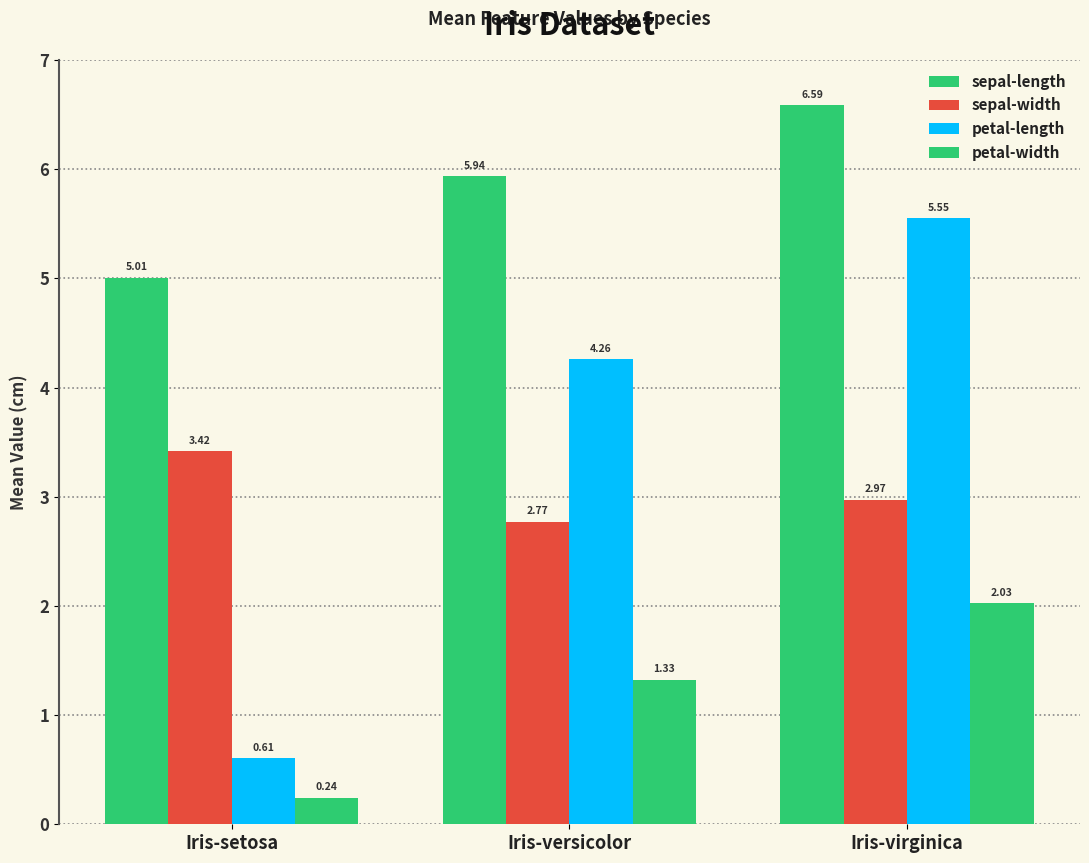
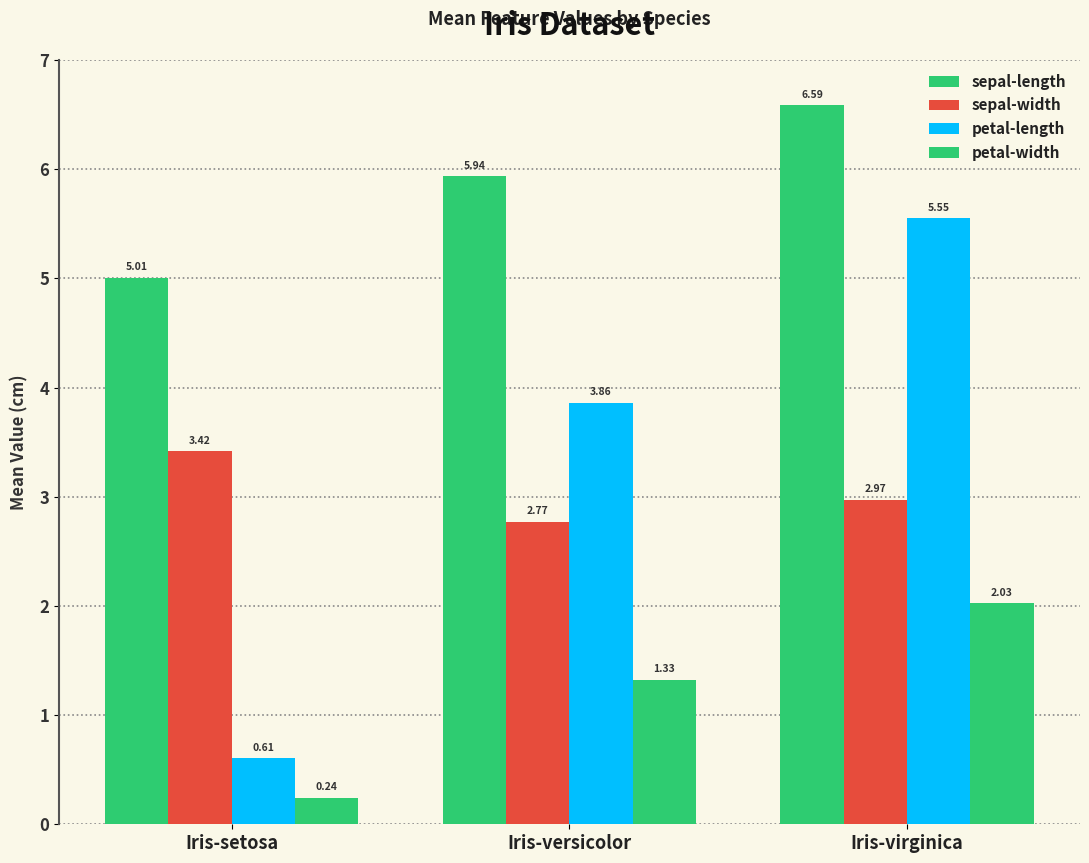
petal-length, Iris-versicolor: 4.26 -> 3.86
